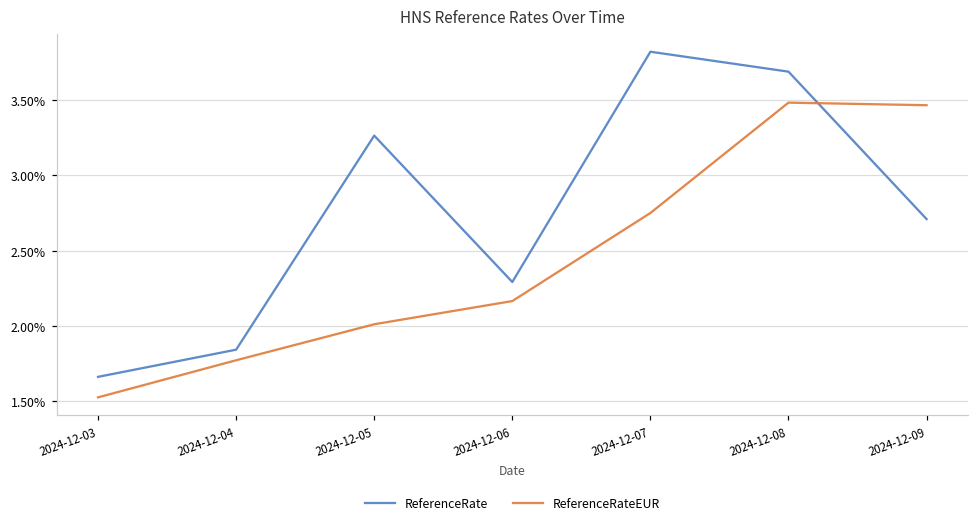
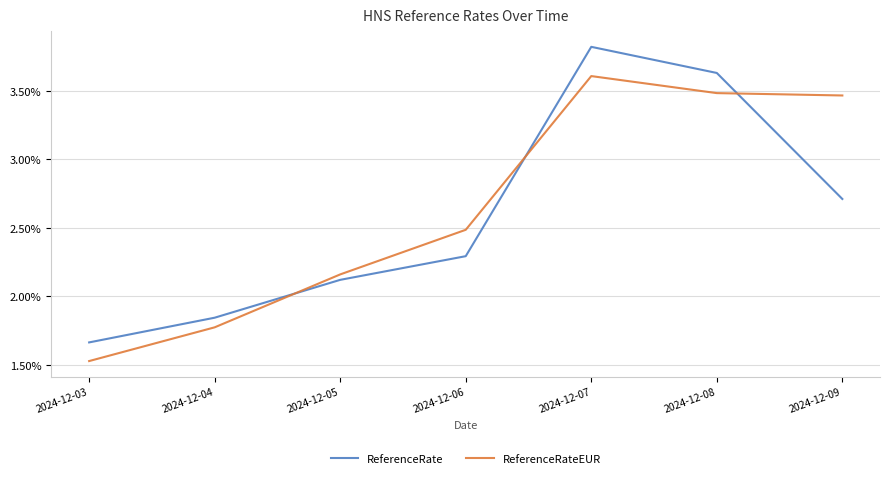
ReferenceRate, 2024-12-05: 3.26% -> 2.12%
ReferenceRateEUR, 2024-12-05: 2.01% -> 2.16%
ReferenceRateEUR, 2024-12-06: 2.17% -> 2.49%
ReferenceRateEUR, 2024-12-07: 2.75% -> 3.61%
ReferenceRate, 2024-12-08: 3.69% -> 3.63%
